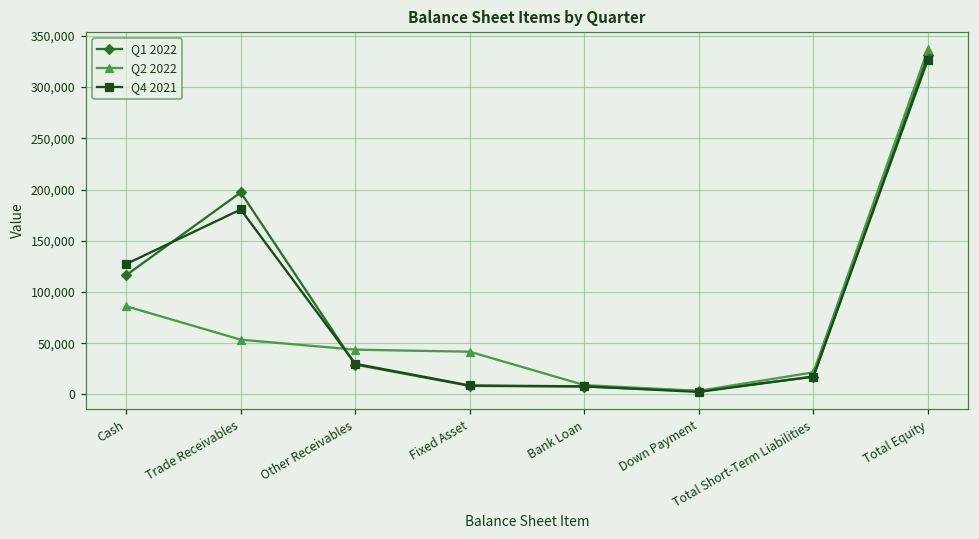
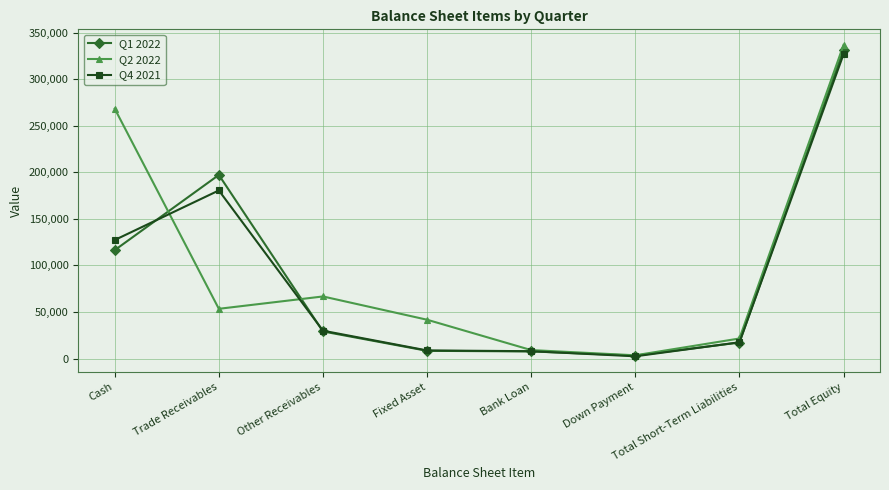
Q2 2022, Cash: 90,000 -> 270,000
Q2 2022, Other Receivables: 40,000 -> 70,000
